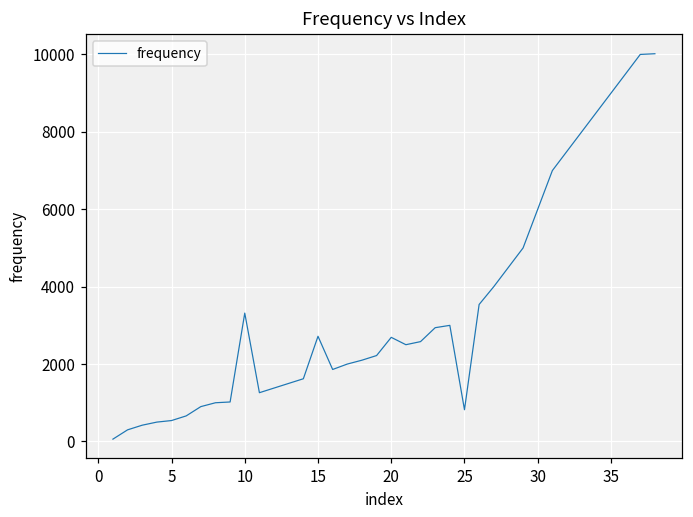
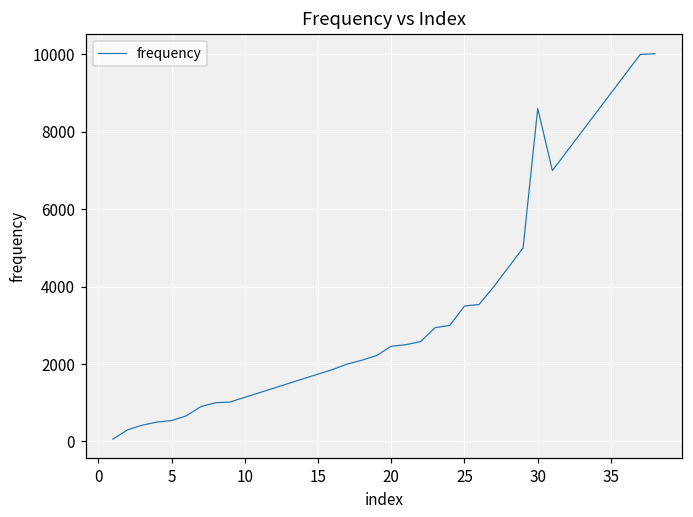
10: 3300 -> 1100
15: 2700 -> 1700
20: 2700 -> 2500
25: 800 -> 3500
30: 6000 -> 8600
